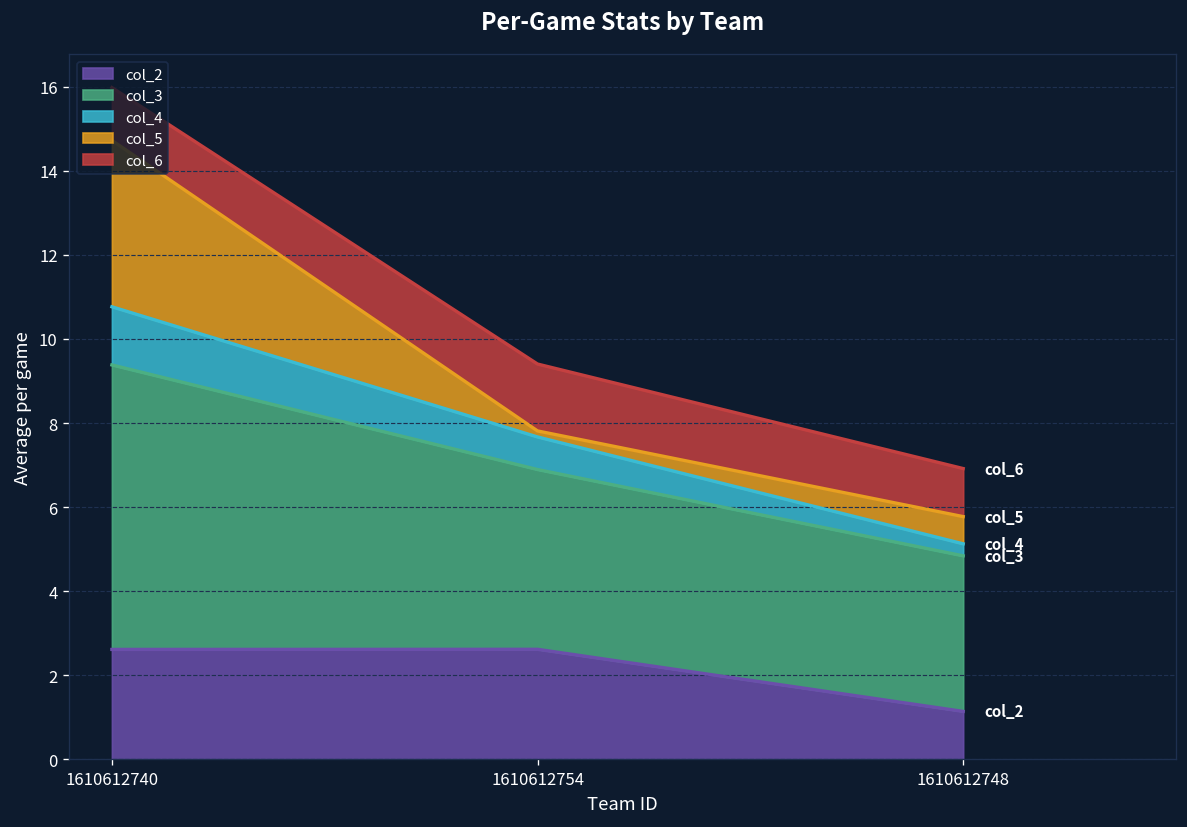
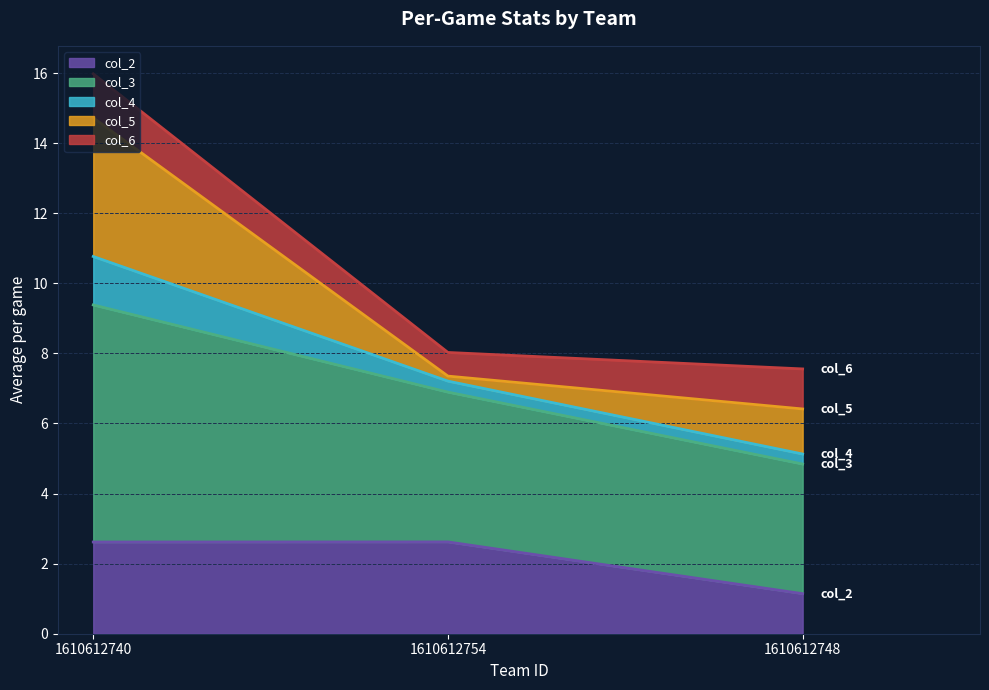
col_4, 1610612754: 0.8 -> 0.3
col_6, 1610612754: 1.6 -> 0.7
col_5, 1610612748: 0.6 -> 1.3
